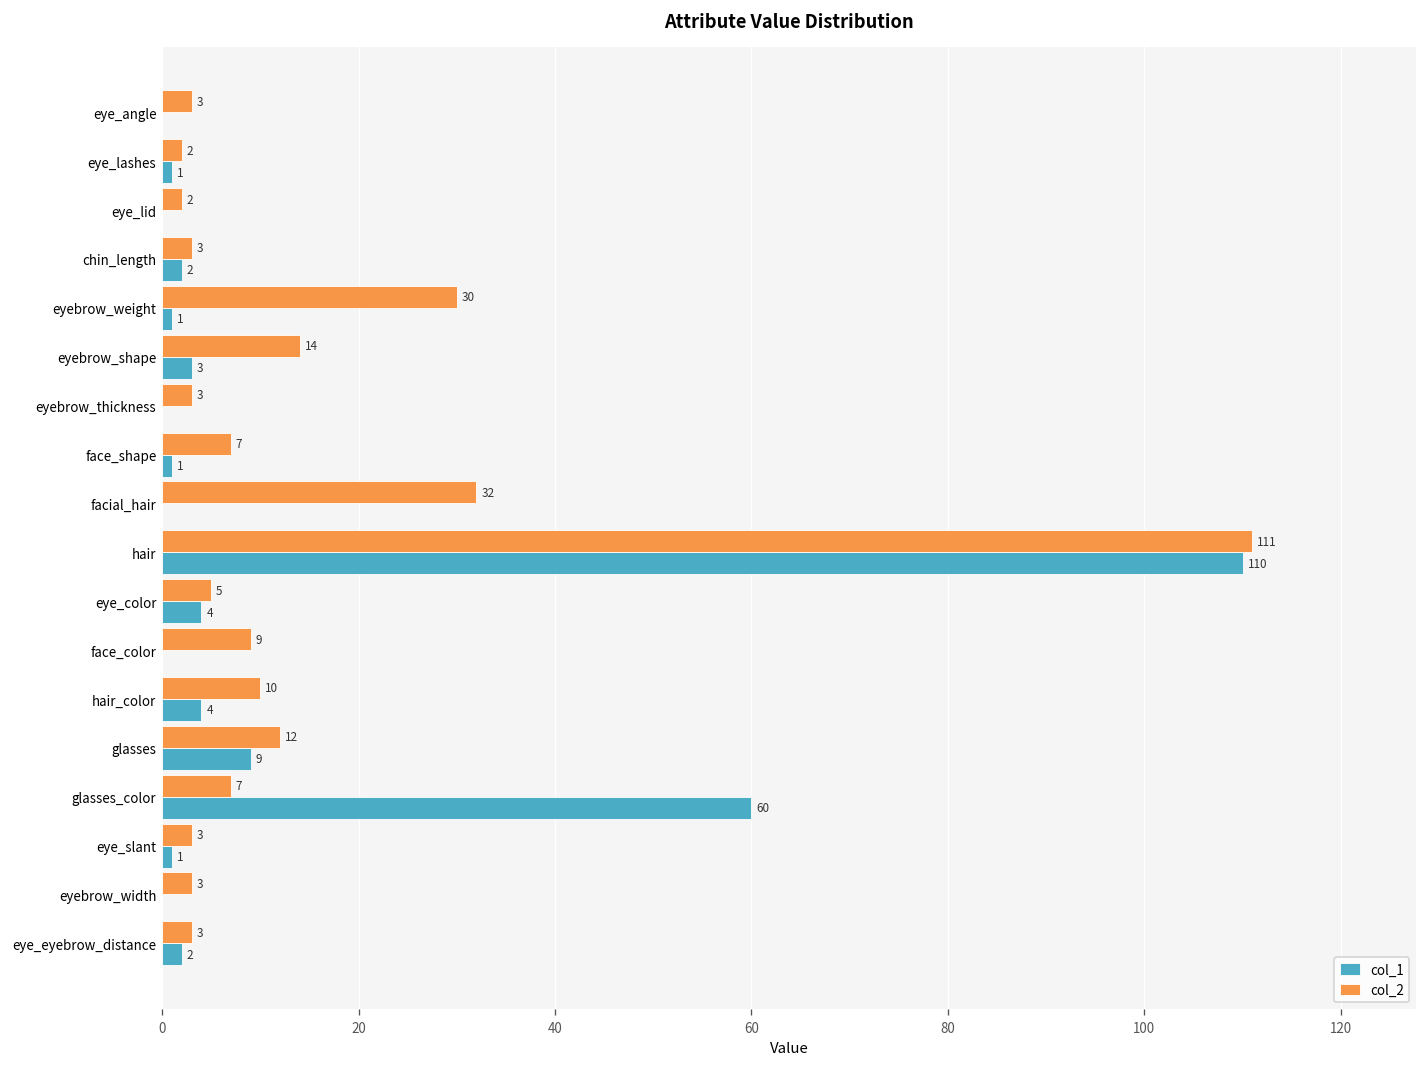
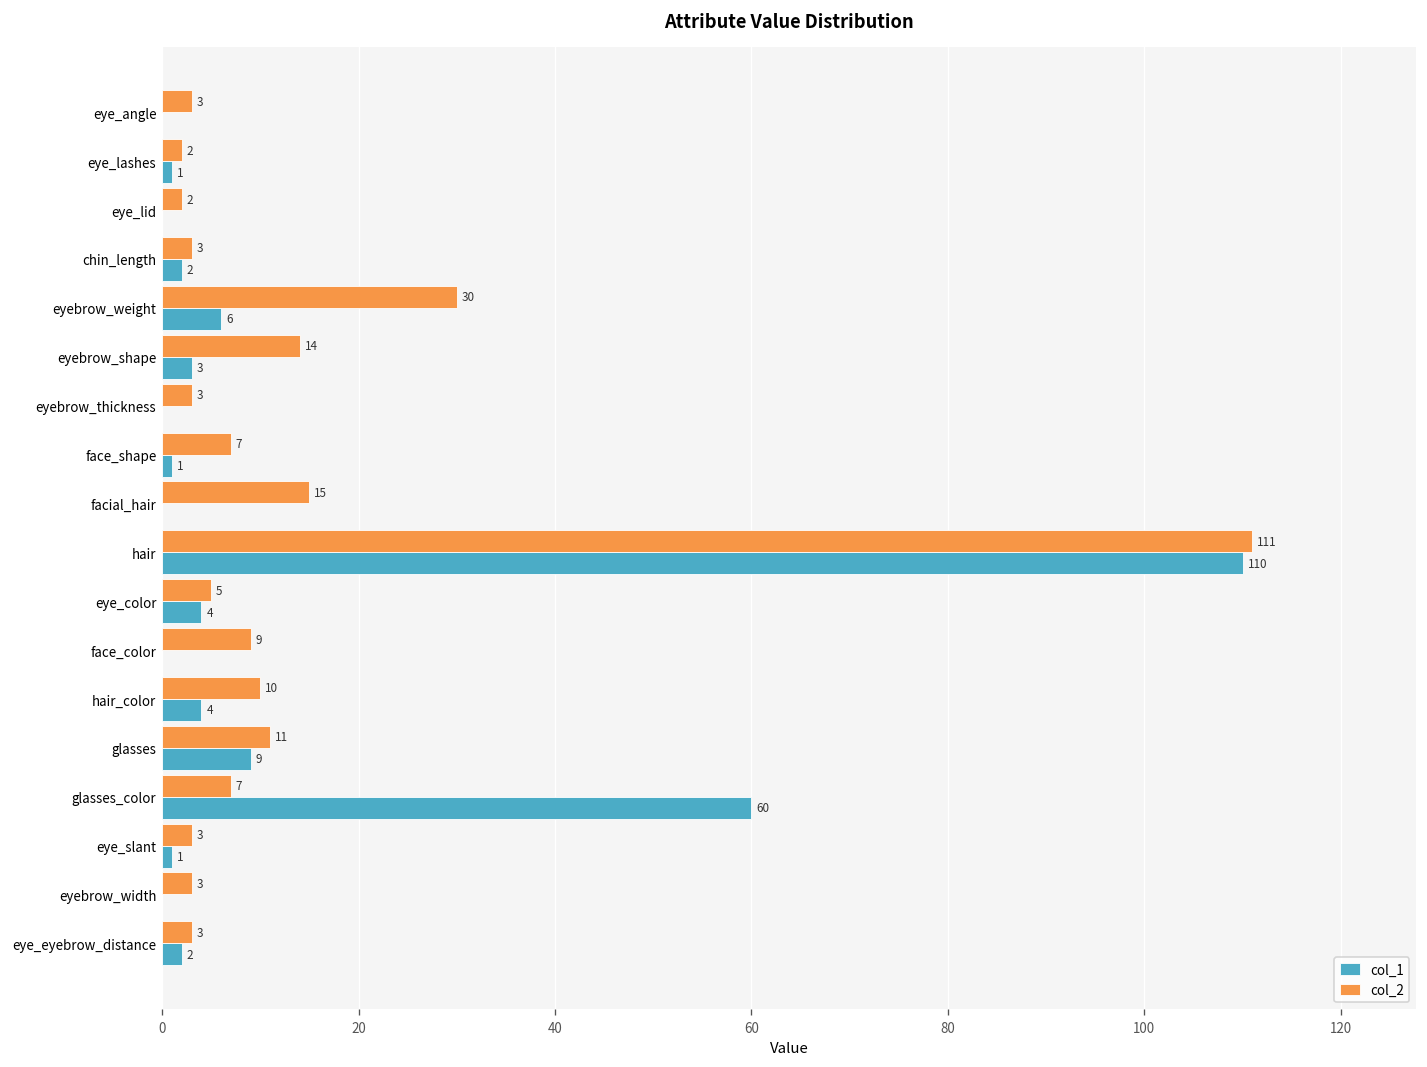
col_1, eyebrow_weight: 1 -> 6
col_2, facial_hair: 32 -> 15
col_2, glasses: 12 -> 11
